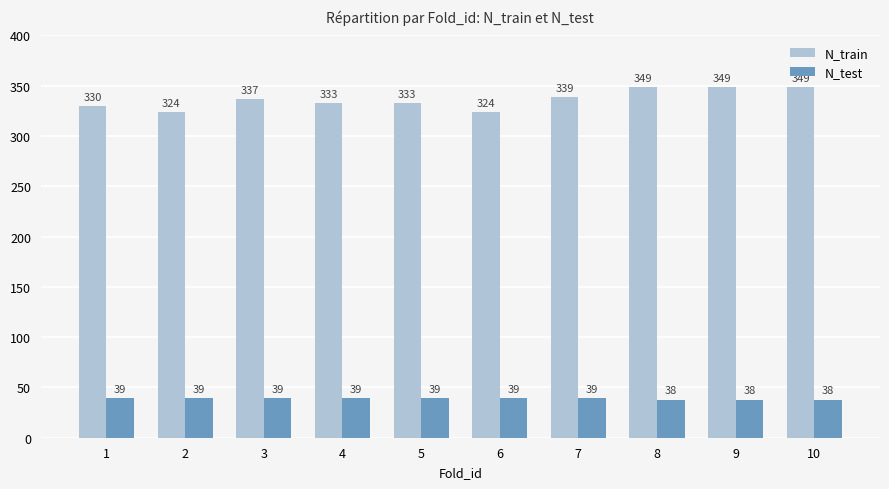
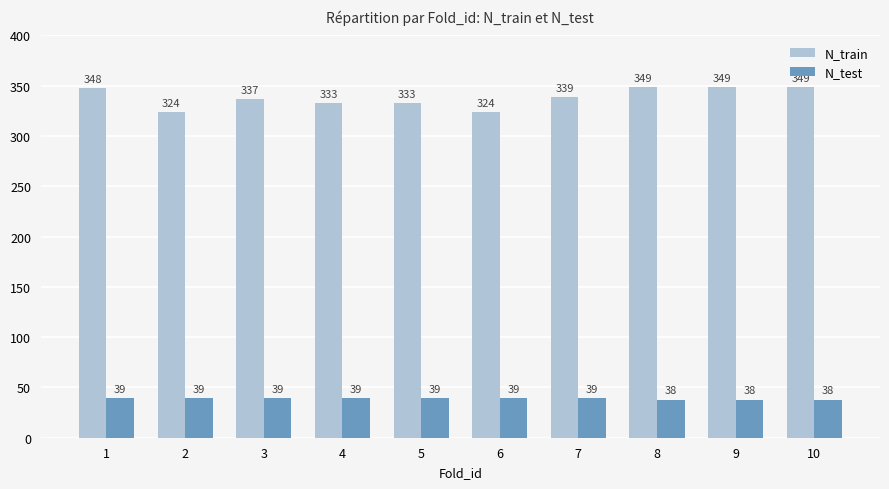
N_train, 1: 330 -> 348
